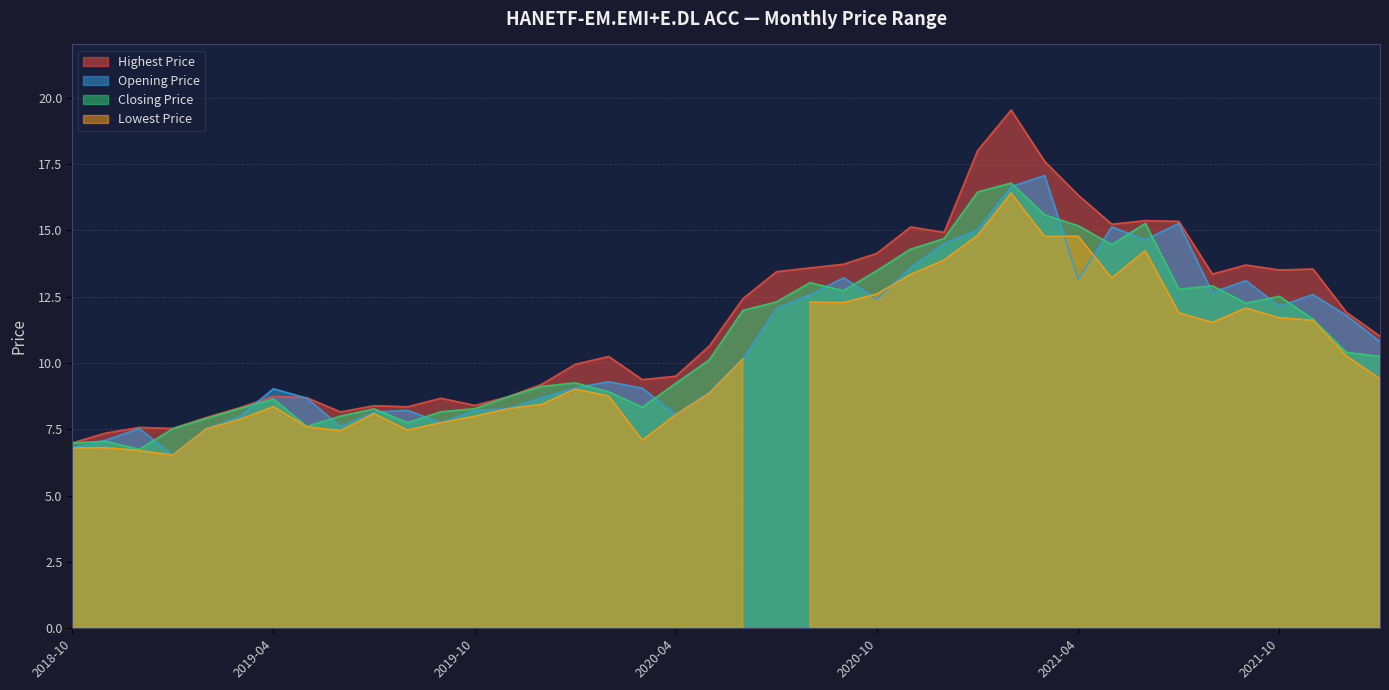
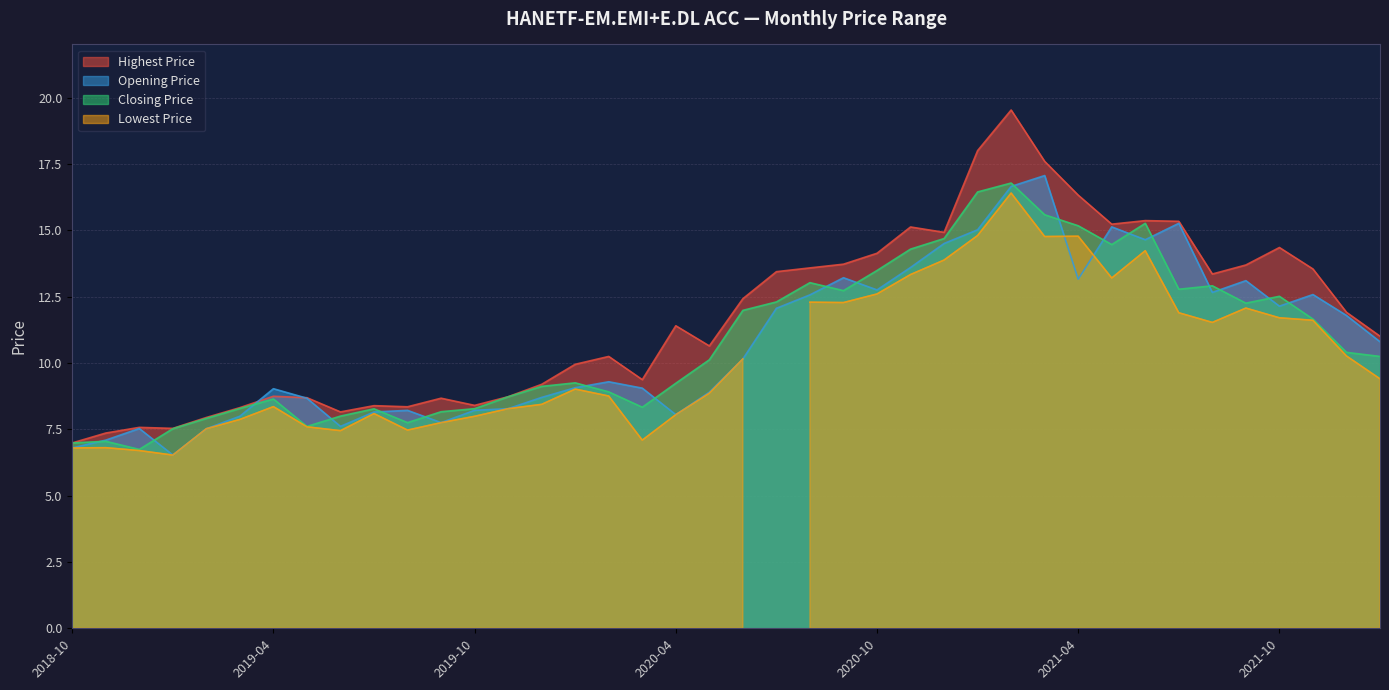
Highest Price, 2020-04: 9.5 -> 11.4
Opening Price, 2020-10: 12.4 -> 12.8
Highest Price, 2021-10: 13.5 -> 14.3
